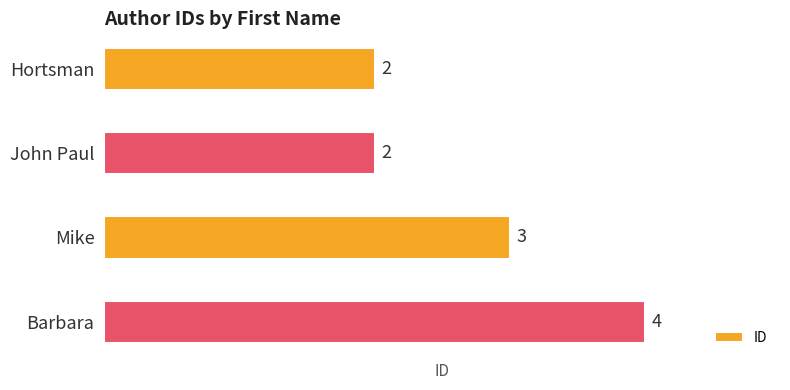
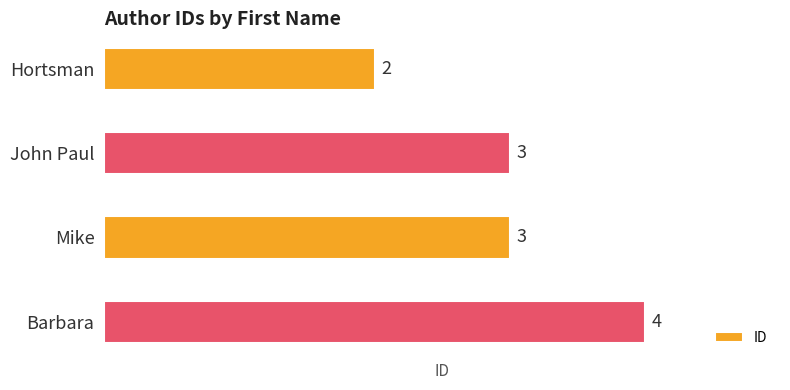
John Paul: 2 -> 3
